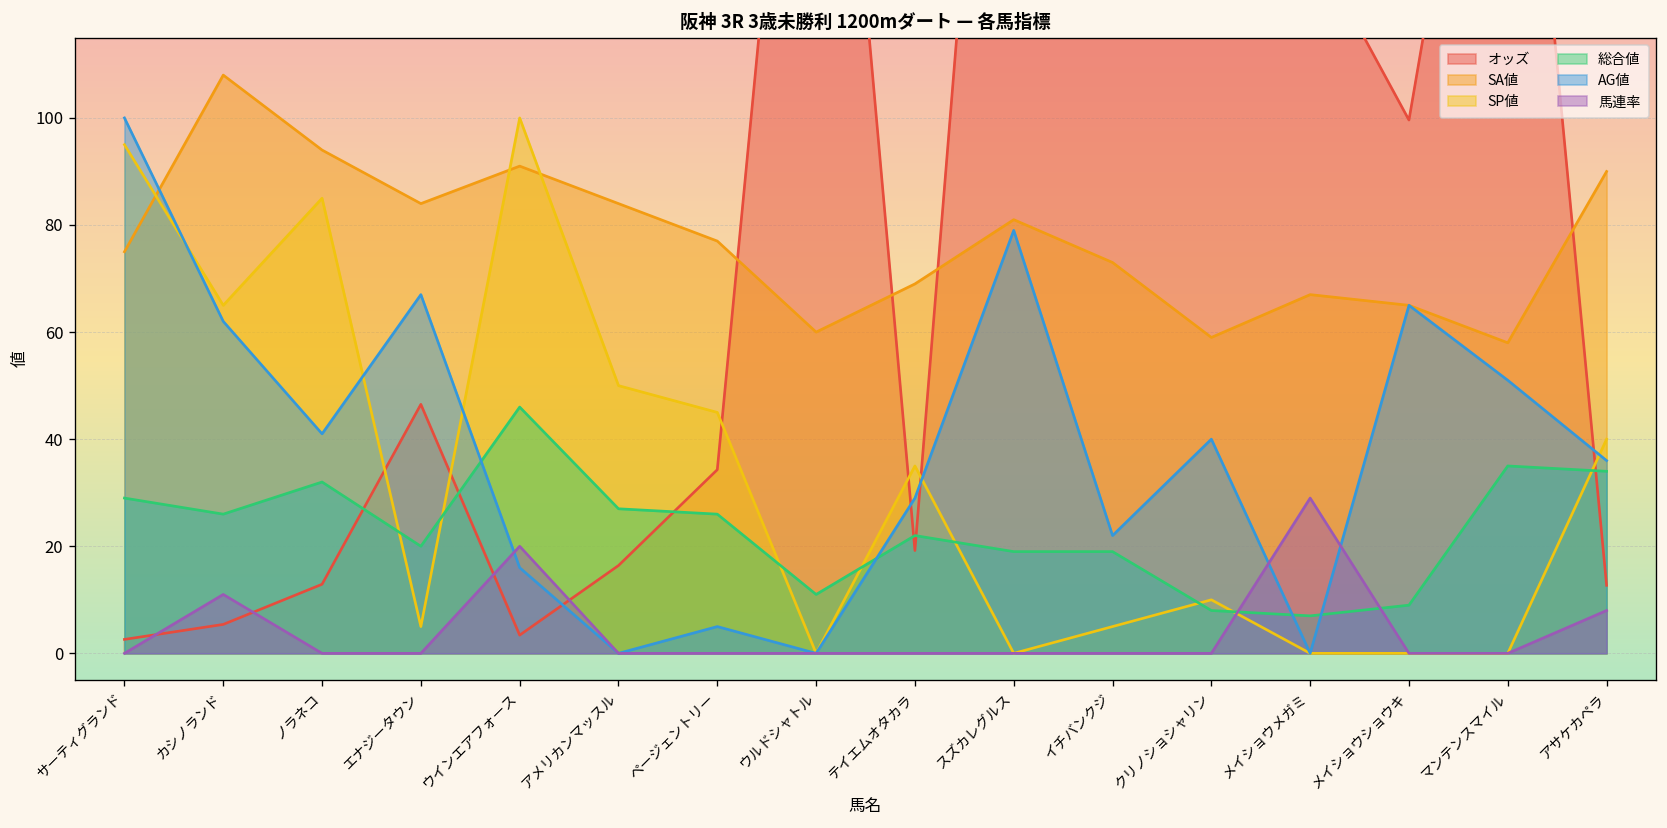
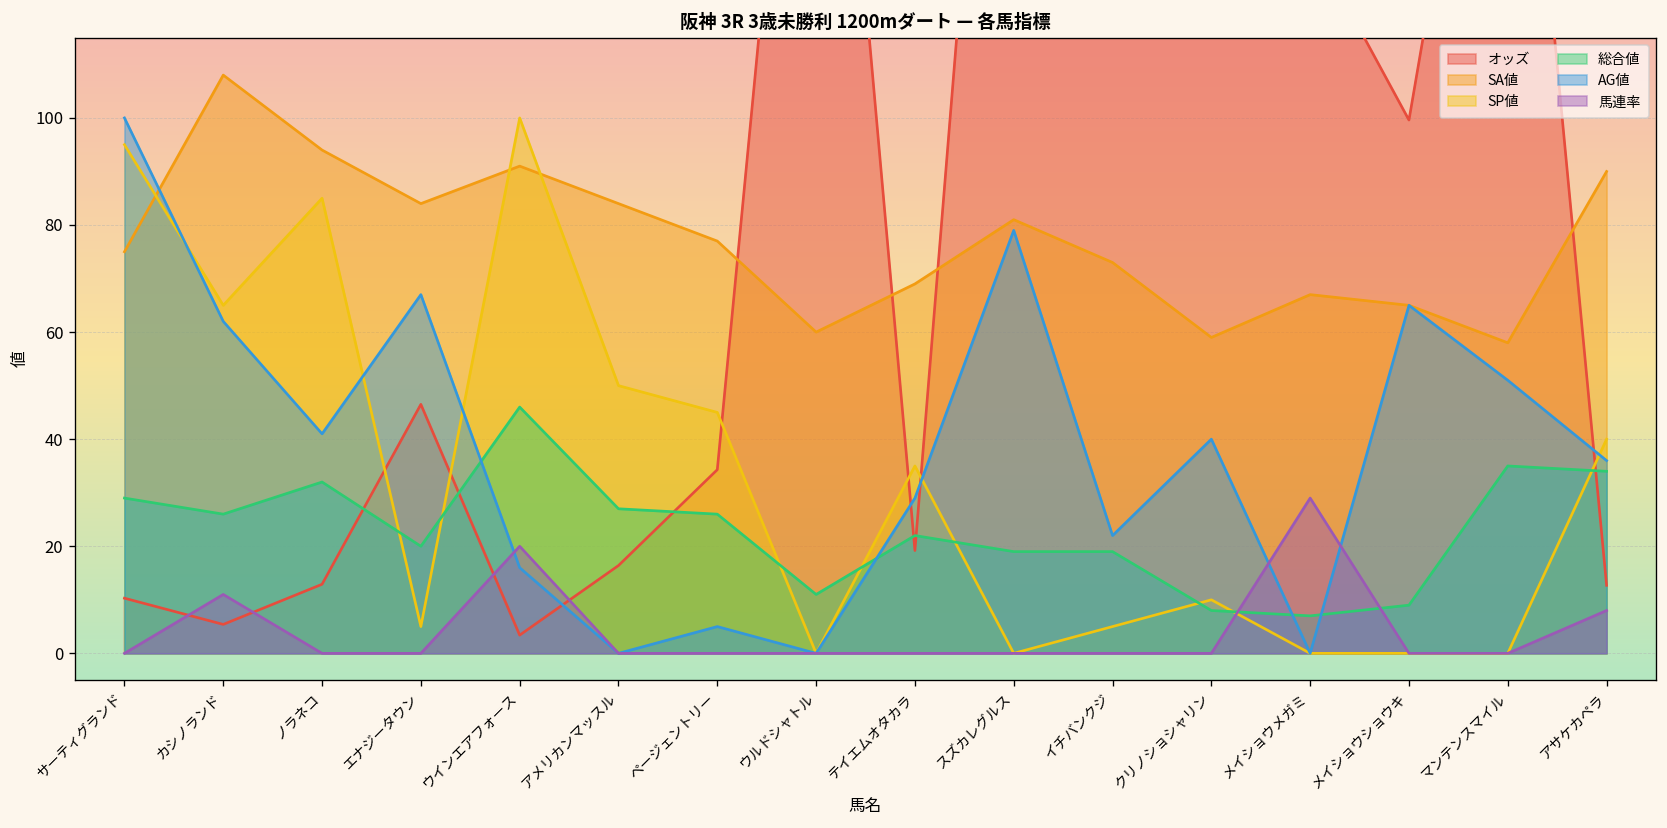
オッズ, サーティグランド: 3 -> 10
